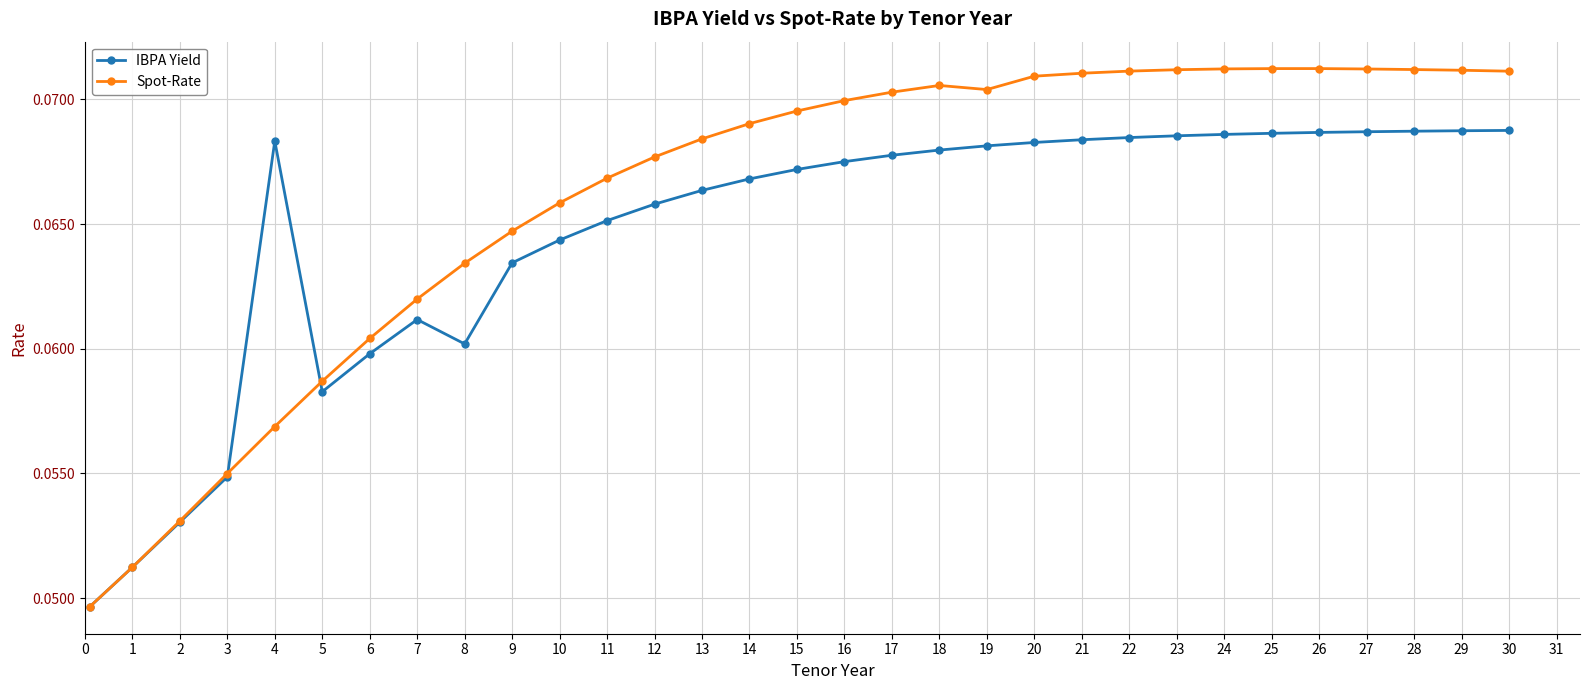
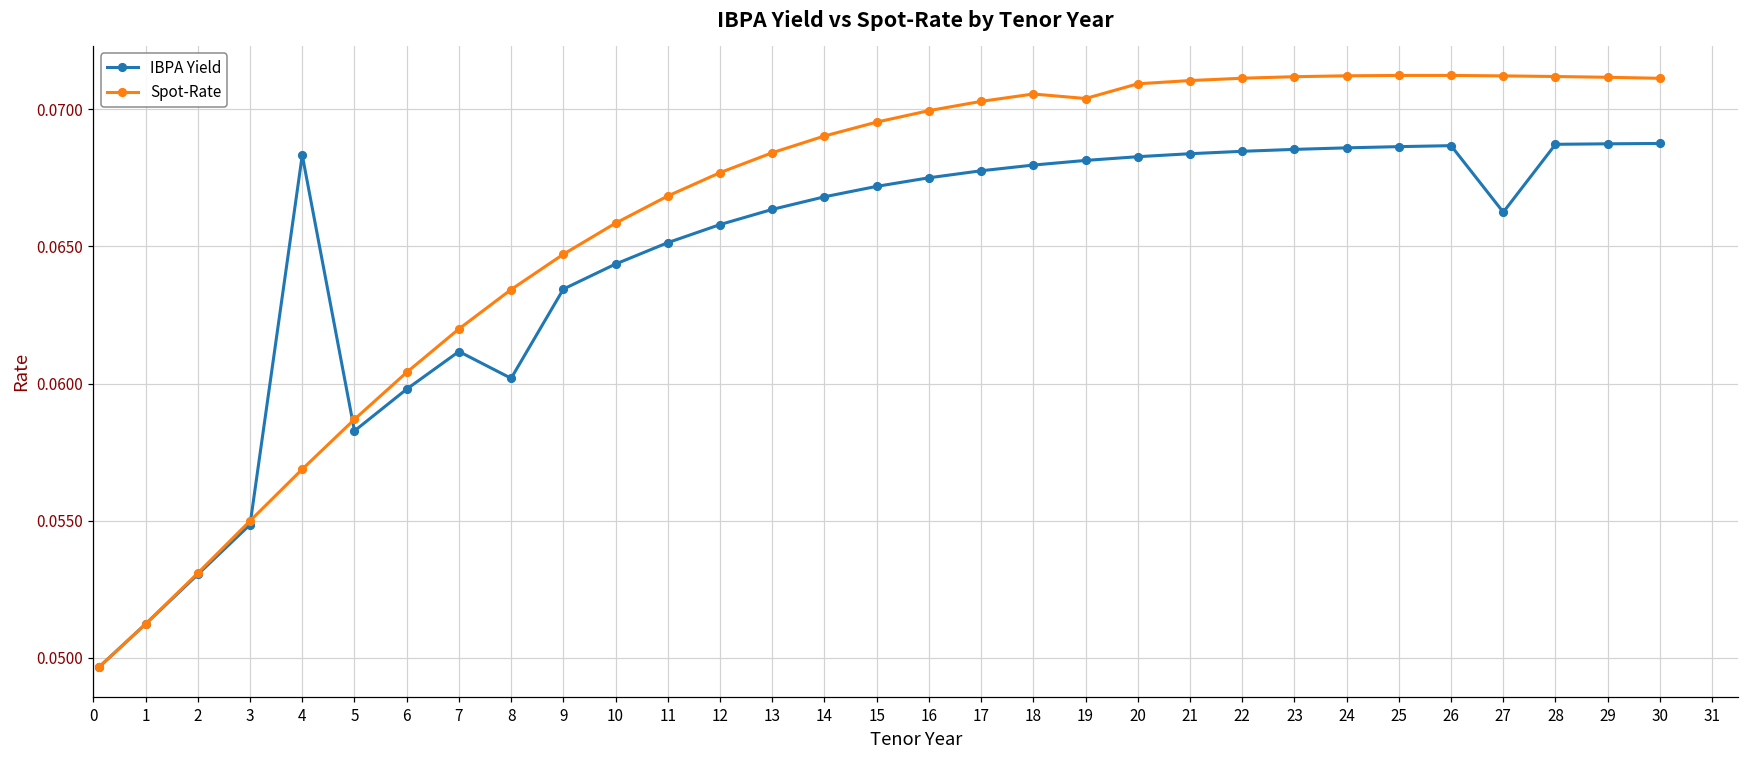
IBPA Yield, 27: 0.0687 -> 0.0663
